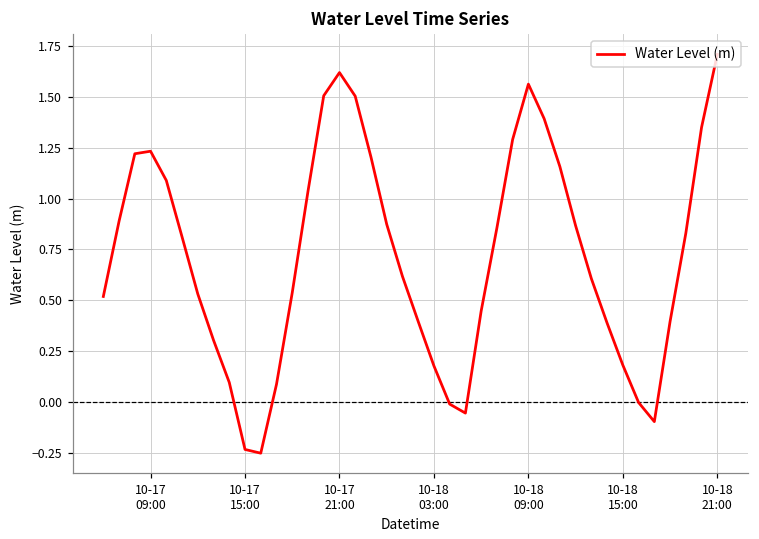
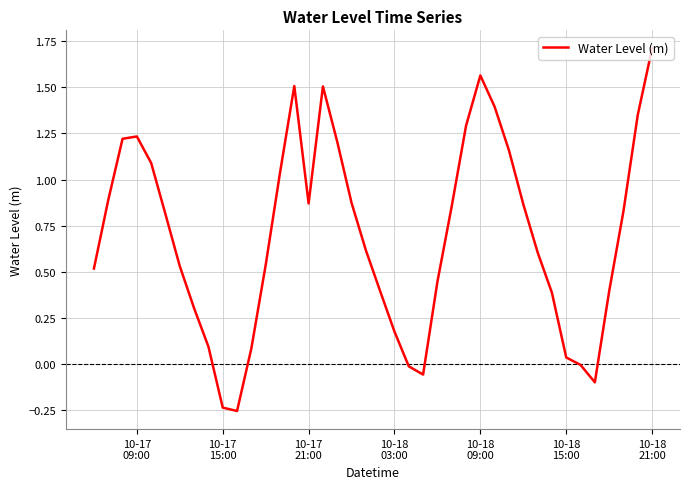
10-17 21:00: 1.62 -> 0.87
10-18 15:00: 0.18 -> 0.04
